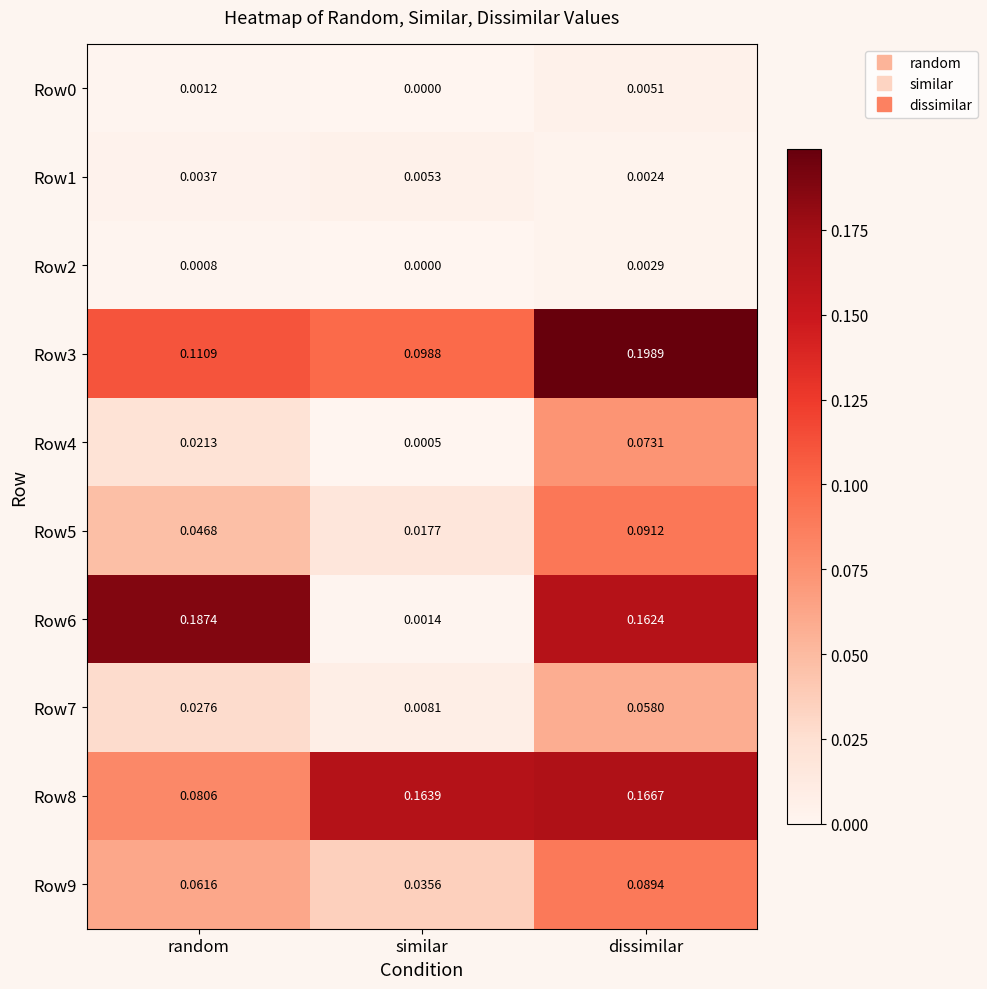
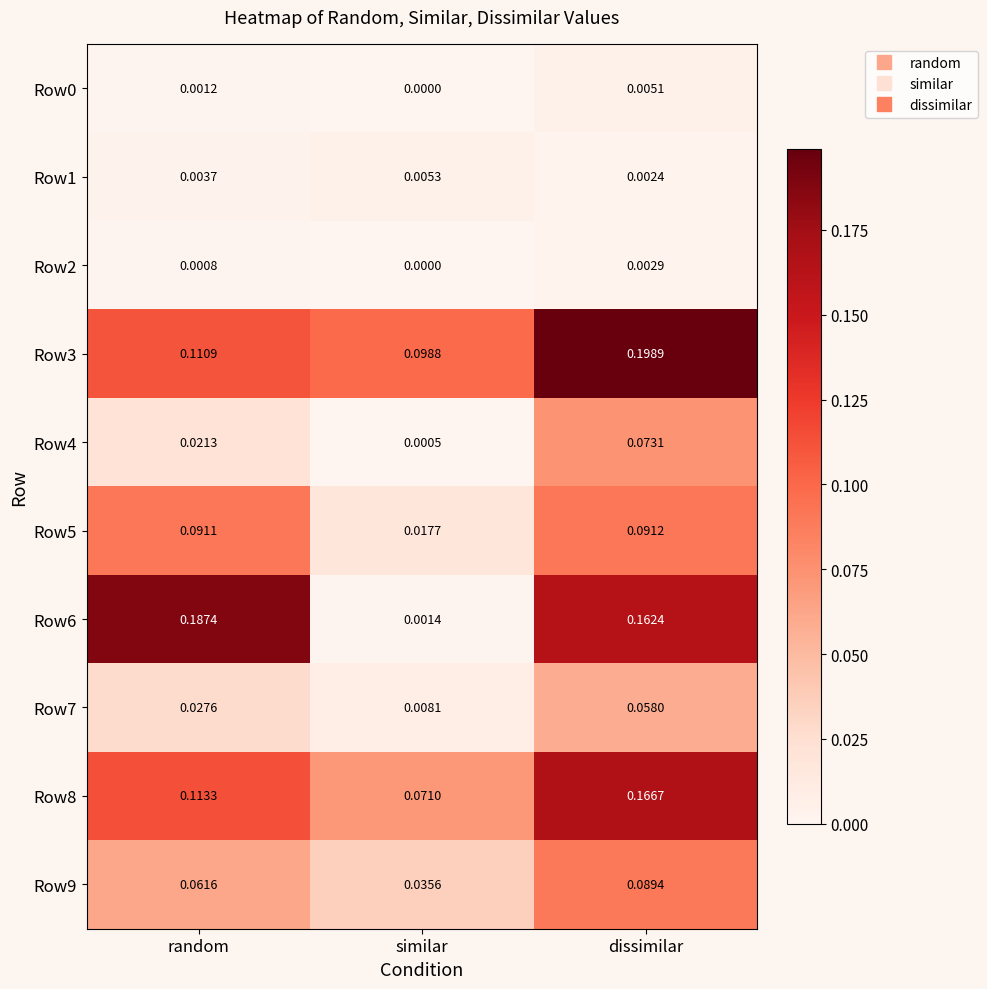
Row5, random: 0.0468 -> 0.0911
Row8, random: 0.0806 -> 0.1133
Row8, similar: 0.1639 -> 0.0710
